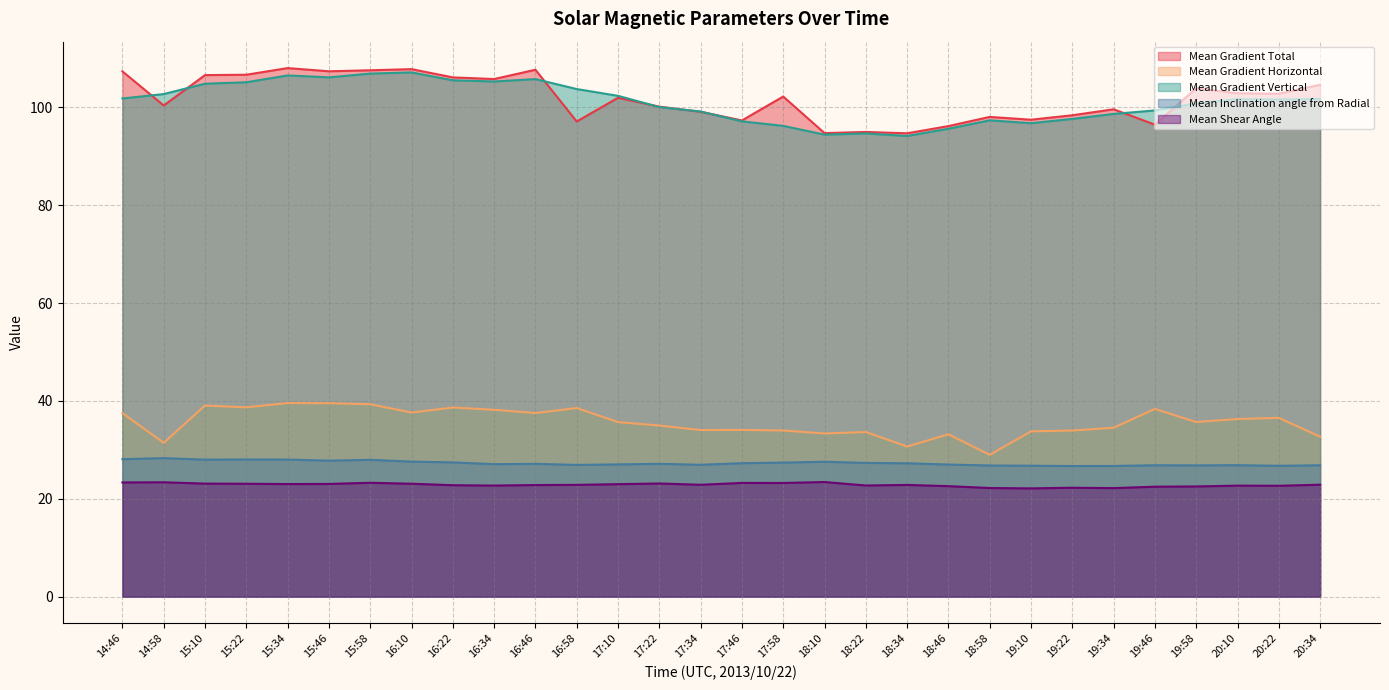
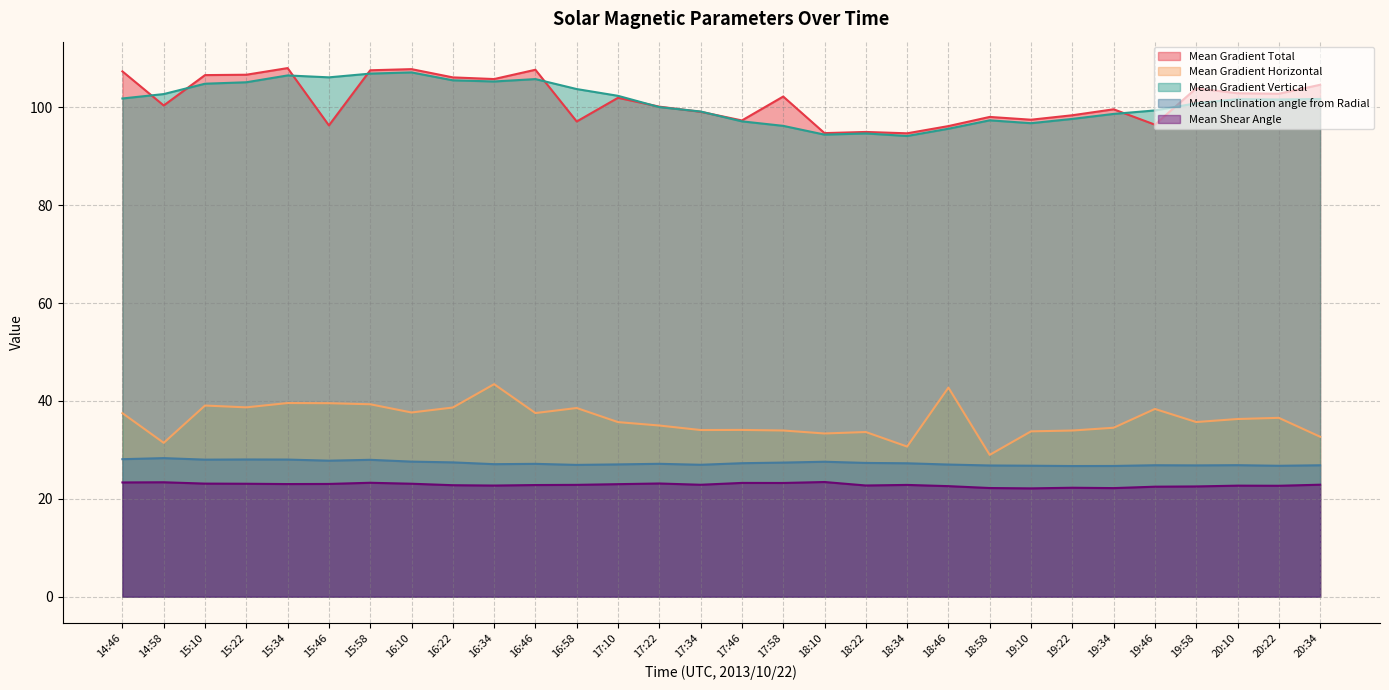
Mean Gradient Total, 15:46: 107 -> 96
Mean Gradient Horizontal, 16:34: 38 -> 43
Mean Gradient Horizontal, 18:46: 33 -> 43
